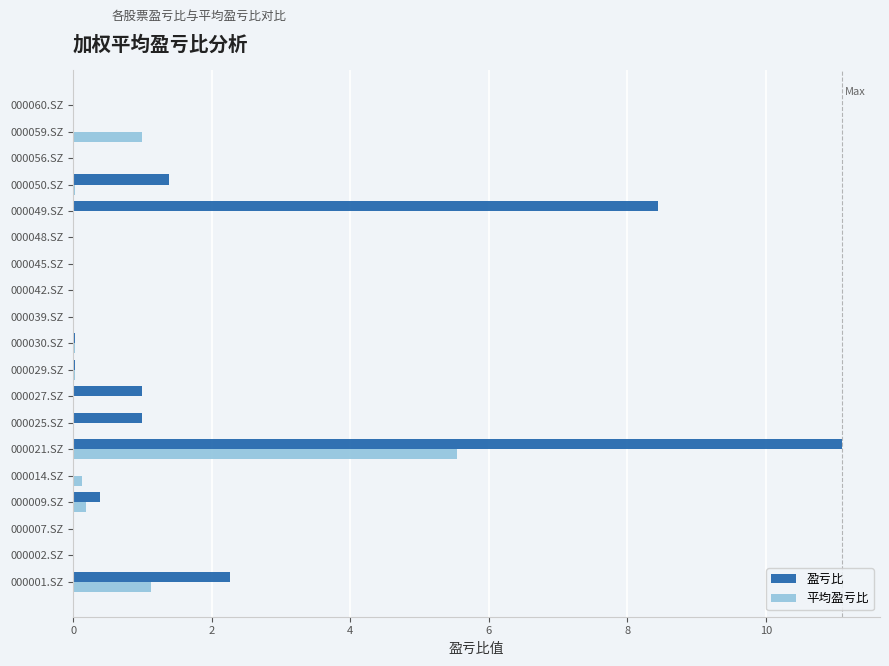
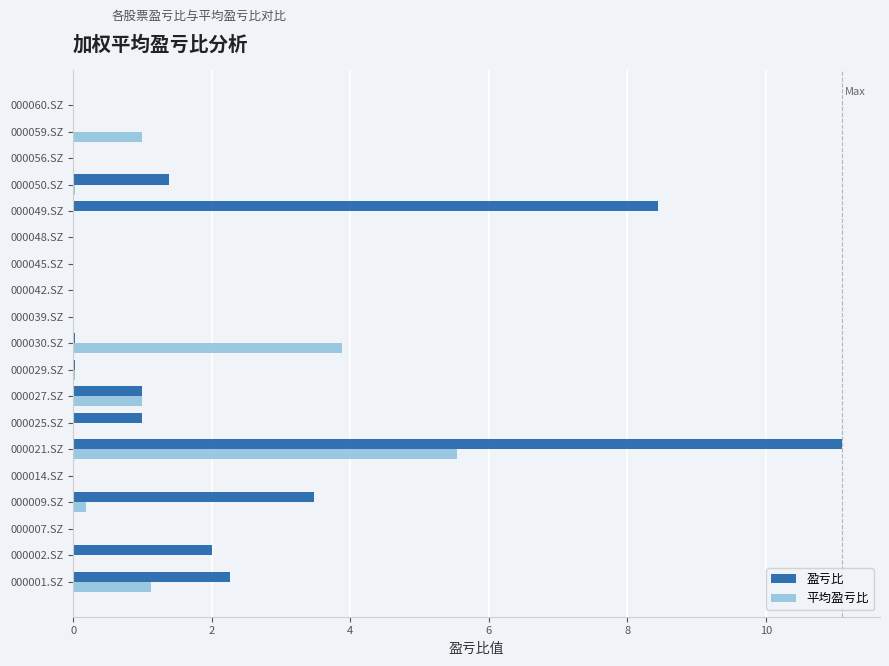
平均盈亏比, 000030.SZ: 0.0 -> 3.9
平均盈亏比, 000027.SZ: 0 -> 1
平均盈亏比, 000014.SZ: 0.1 -> 0.0
盈亏比, 000009.SZ: 0.4 -> 3.5
盈亏比, 000002.SZ: 0 -> 2
